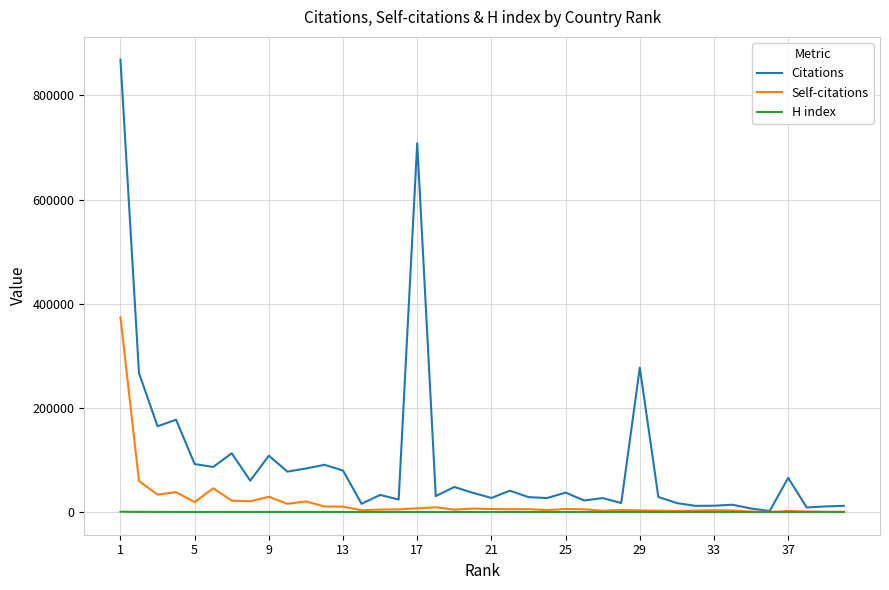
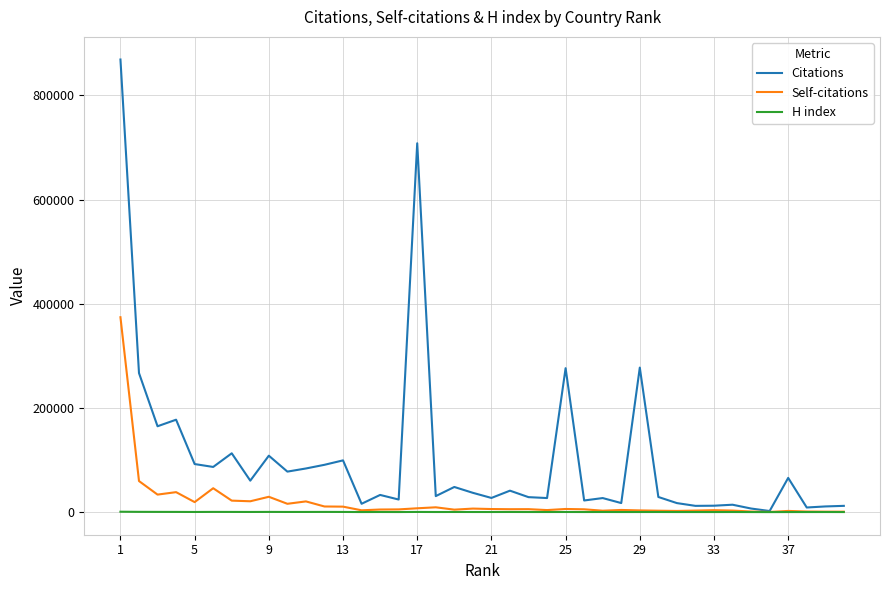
Citations, 13: 80000 -> 100000
Citations, 25: 40000 -> 280000
